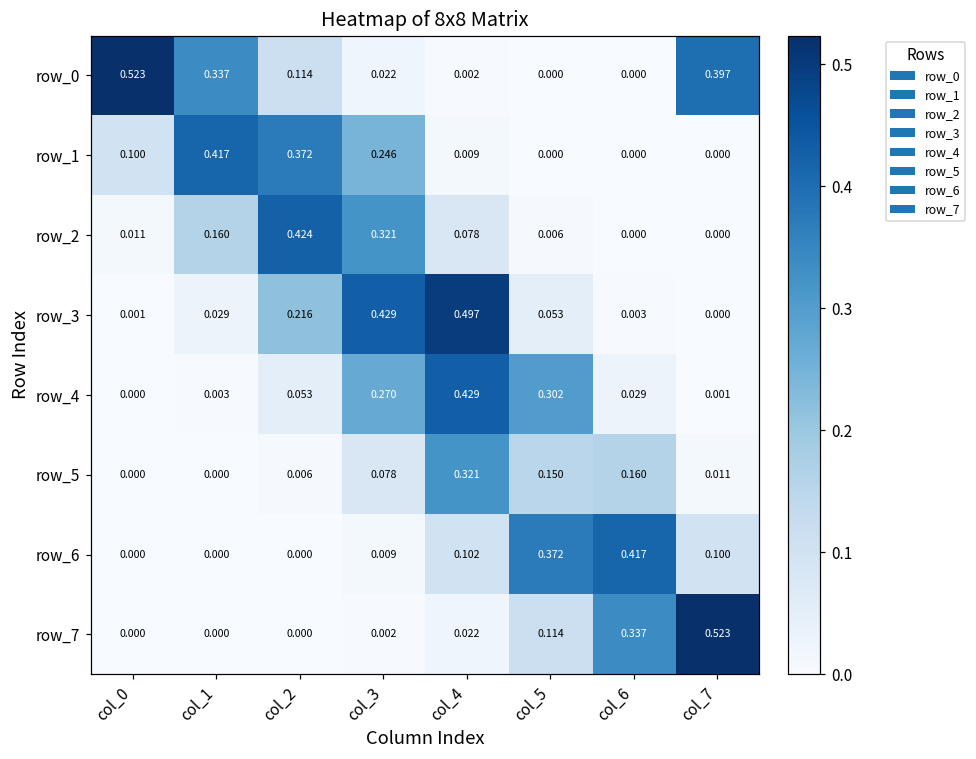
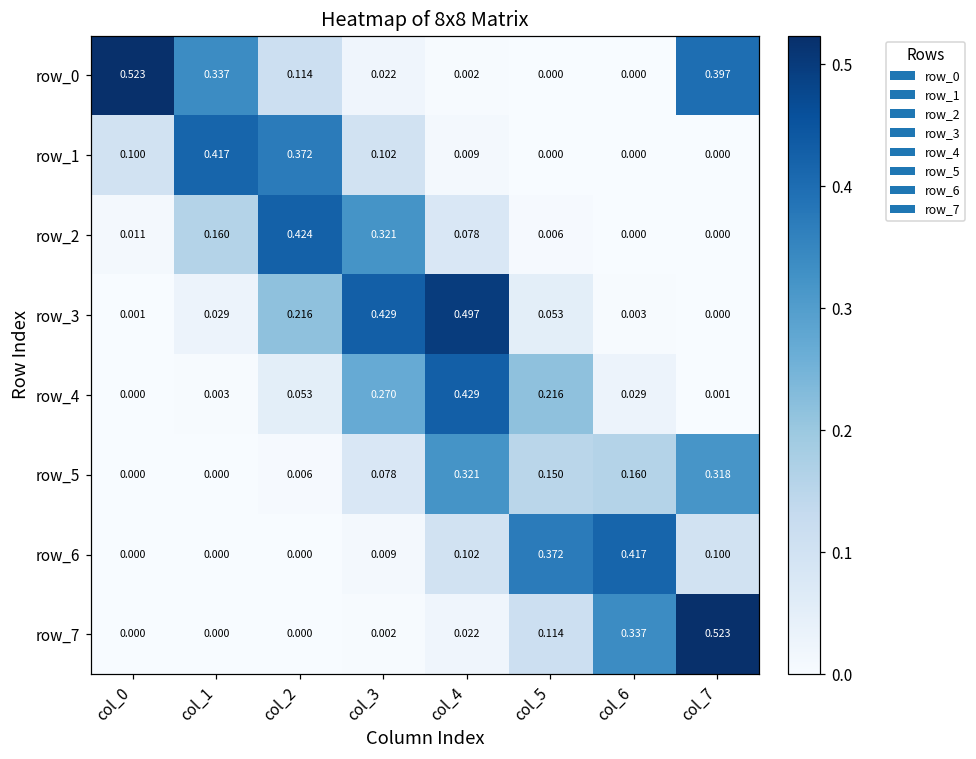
row_1, col_3: 0.246 -> 0.102
row_4, col_5: 0.302 -> 0.216
row_5, col_7: 0.011 -> 0.318
